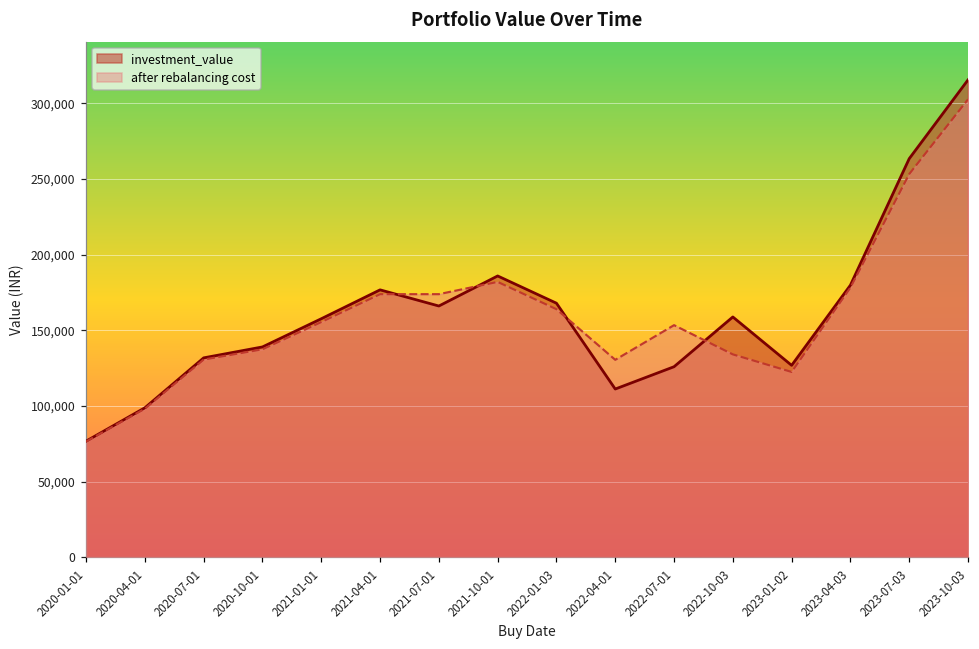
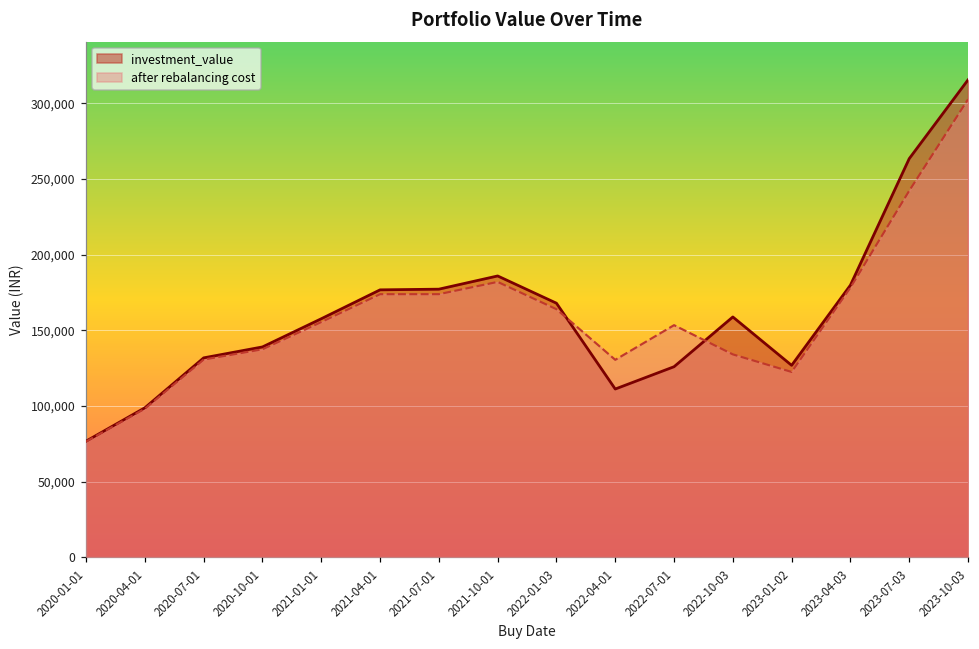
investment_value, 2021-07-01: 166,000 -> 177,000
after rebalancing cost, 2023-07-03: 253,000 -> 242,000
